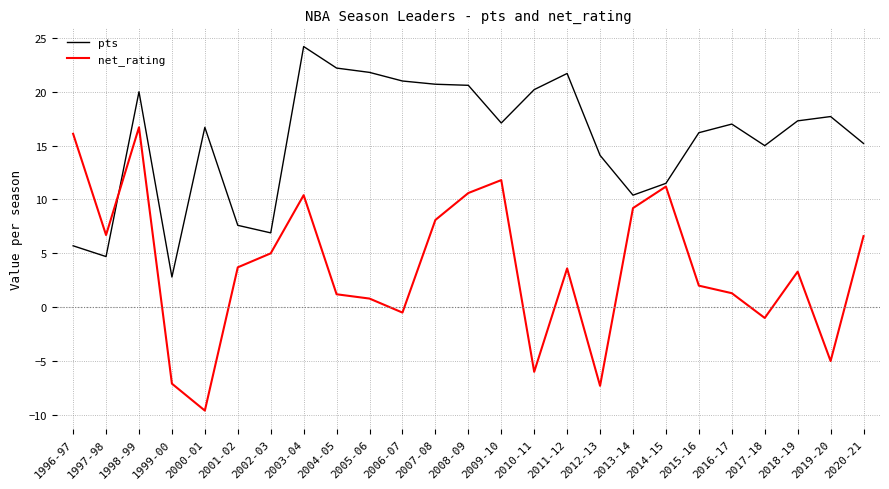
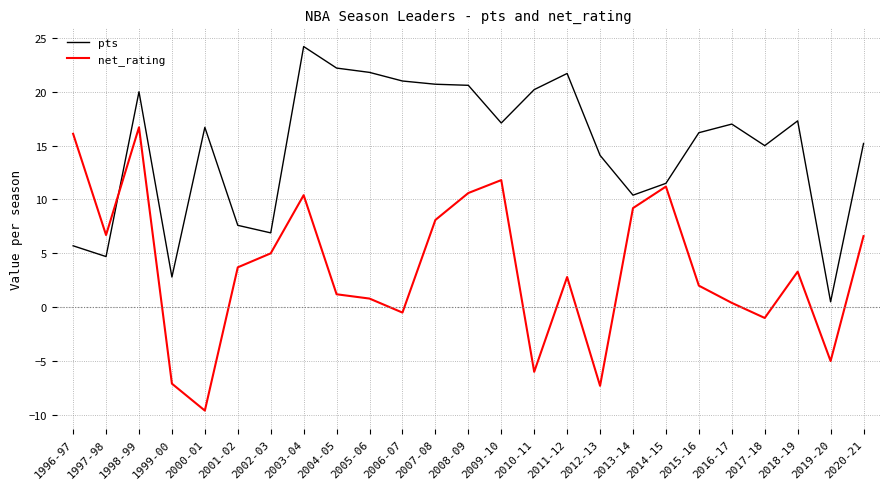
net_rating, 2011-12: 3.6 -> 2.8
net_rating, 2016-17: 1.3 -> 0.4
pts, 2019-20: 17.7 -> 0.5
